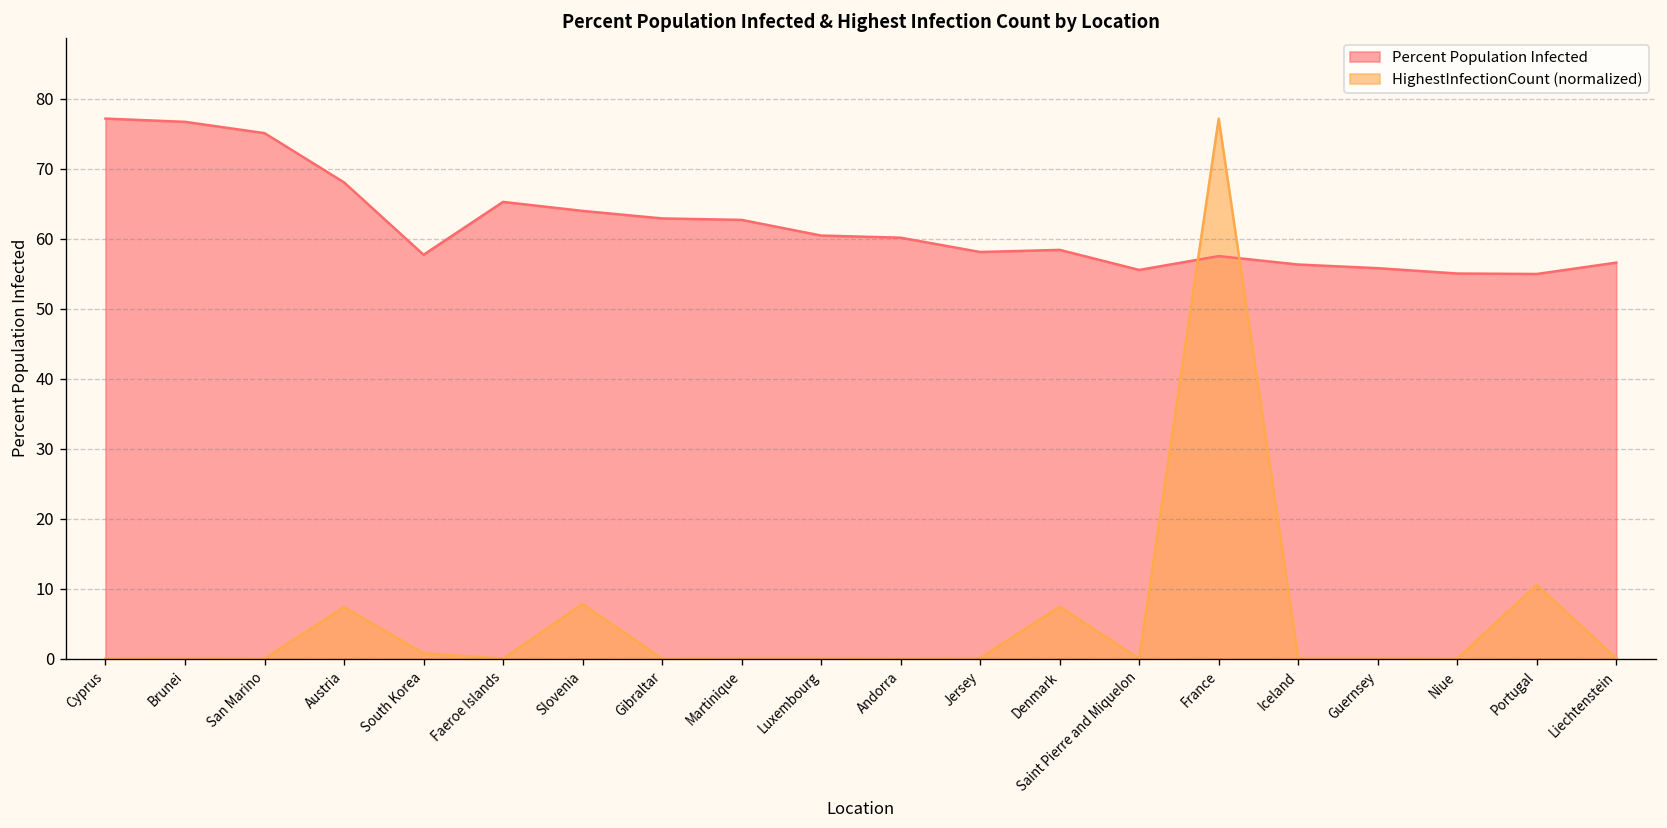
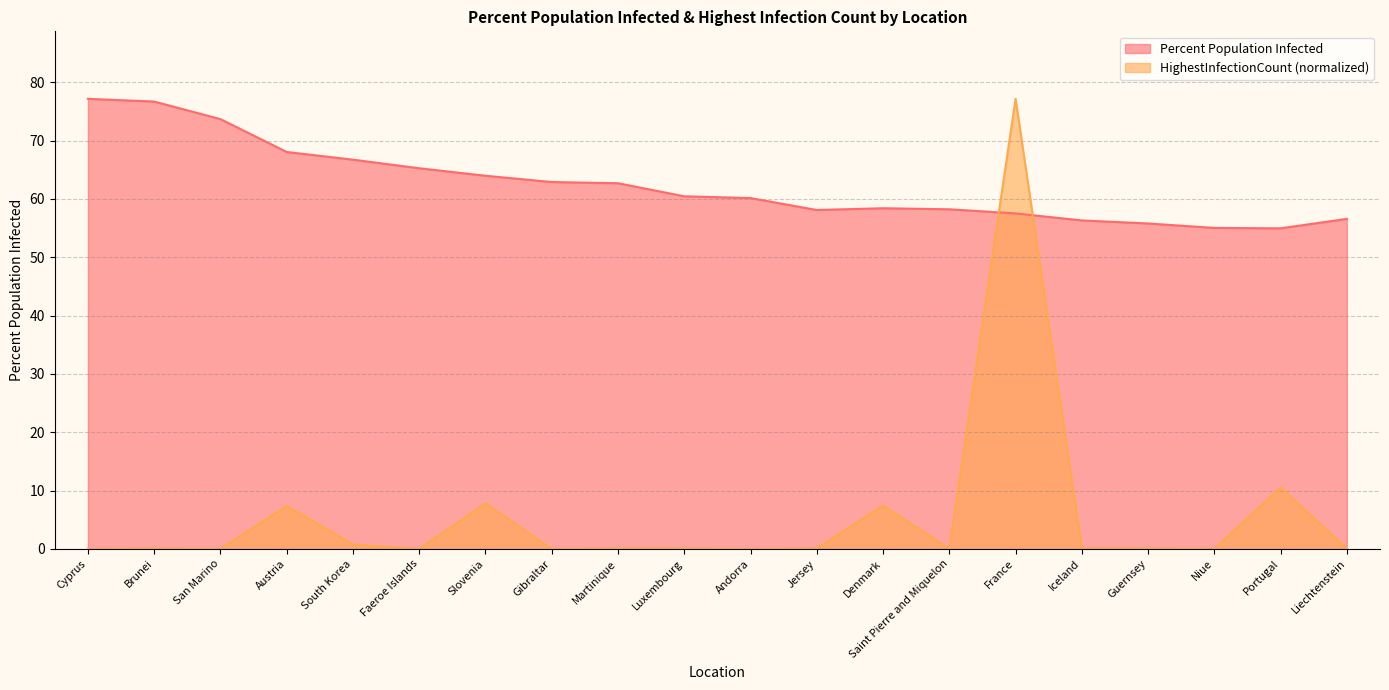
Percent Population Infected, San Marino: 75 -> 74
Percent Population Infected, South Korea: 58 -> 67
Percent Population Infected, Saint Pierre and Miquelon: 56 -> 58
